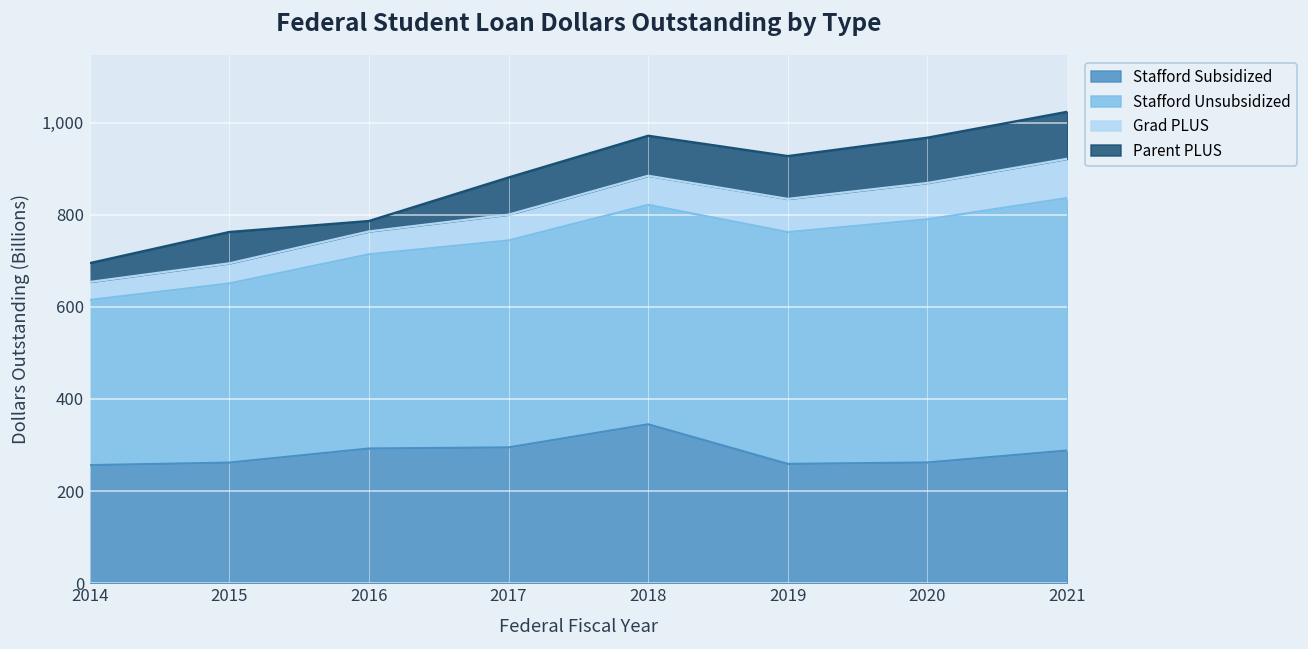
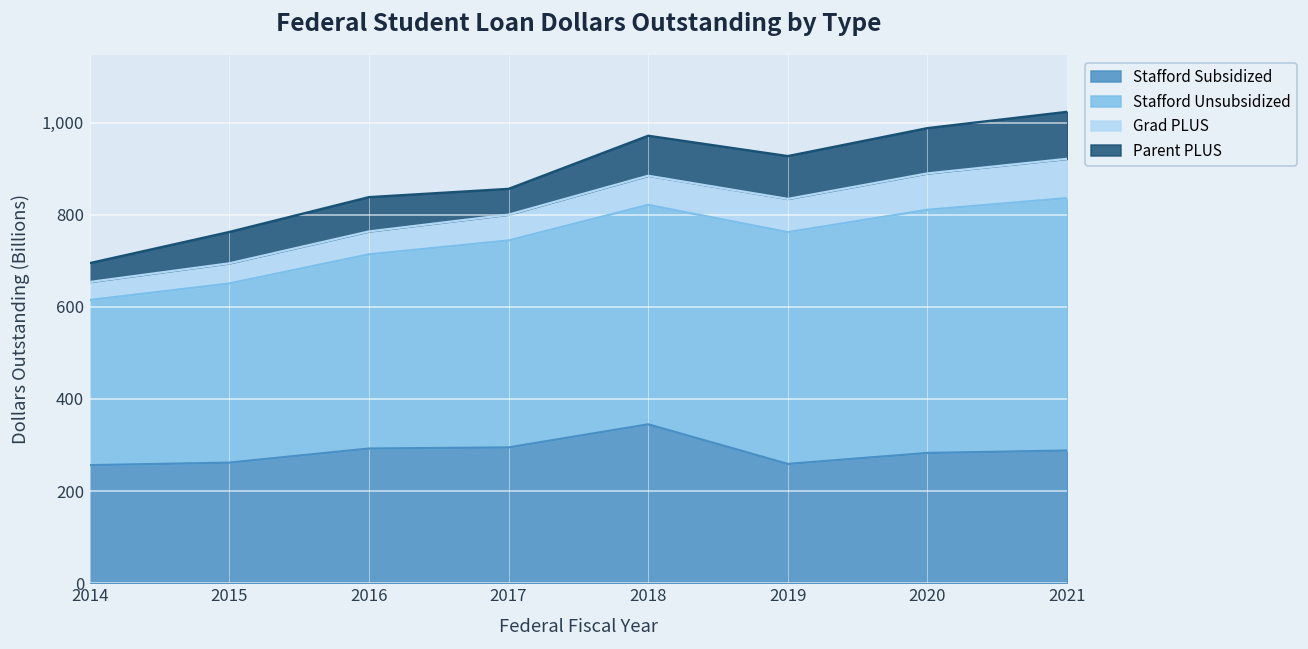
Parent PLUS, 2016: 20 -> 70
Parent PLUS, 2017: 80 -> 60
Stafford Subsidized, 2020: 260 -> 280
